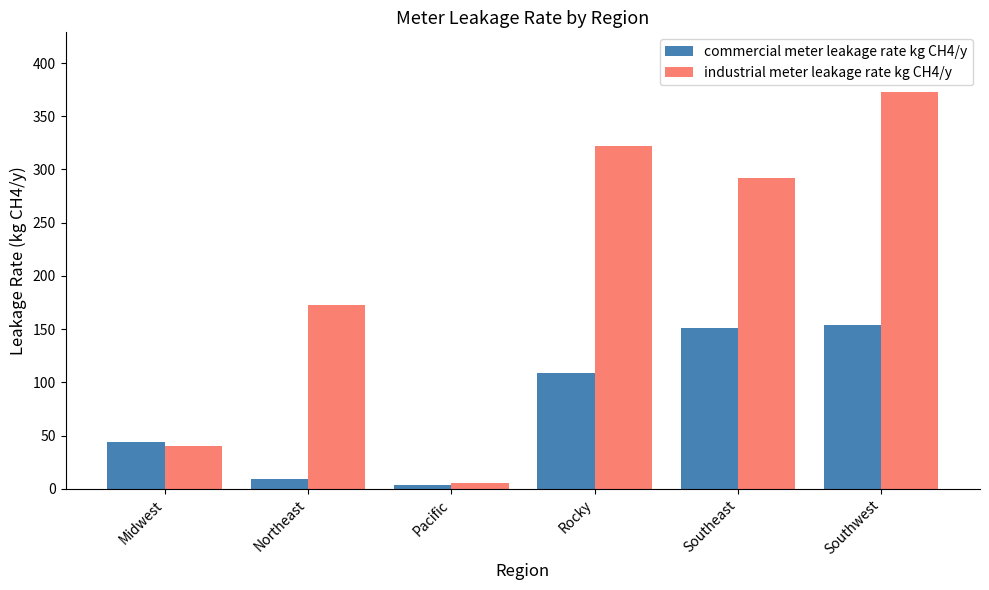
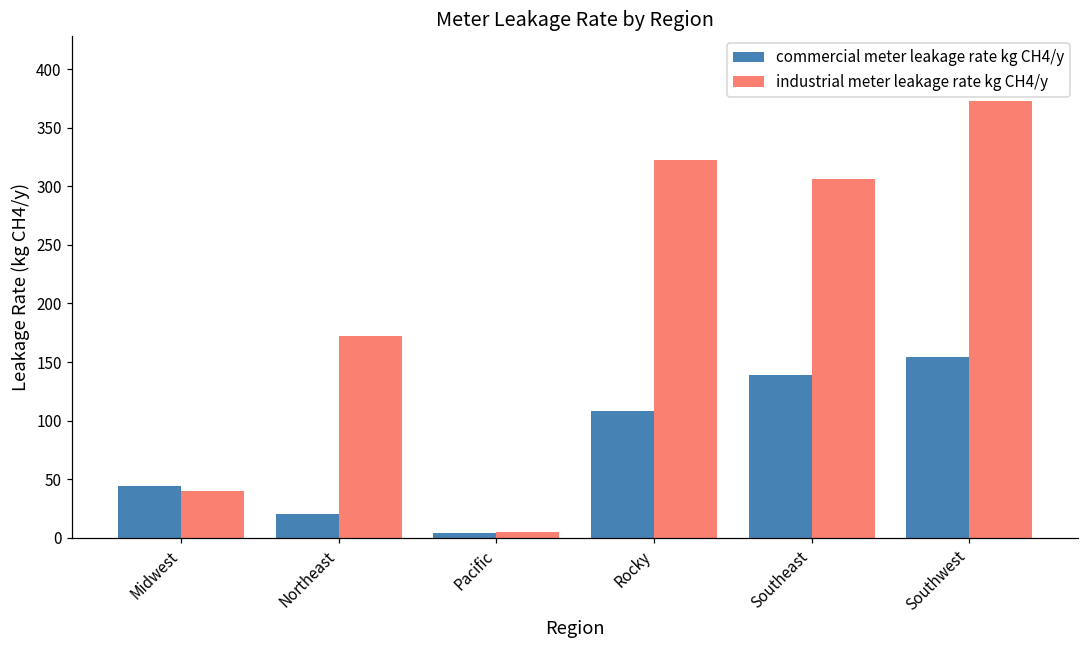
commercial meter leakage rate kg CH4/y, Northeast: 9 -> 20
commercial meter leakage rate kg CH4/y, Southeast: 151 -> 139
industrial meter leakage rate kg CH4/y, Southeast: 292 -> 306
